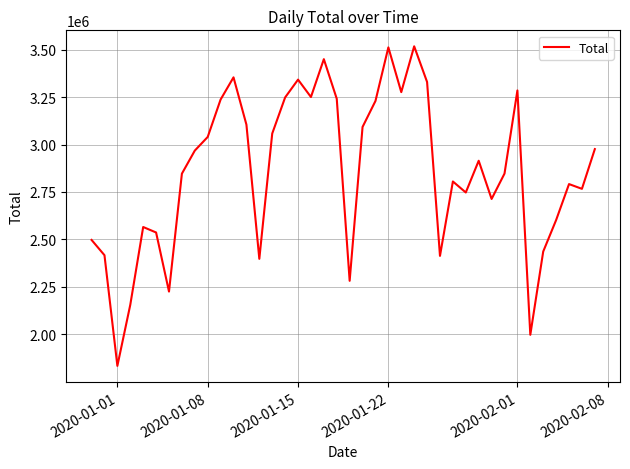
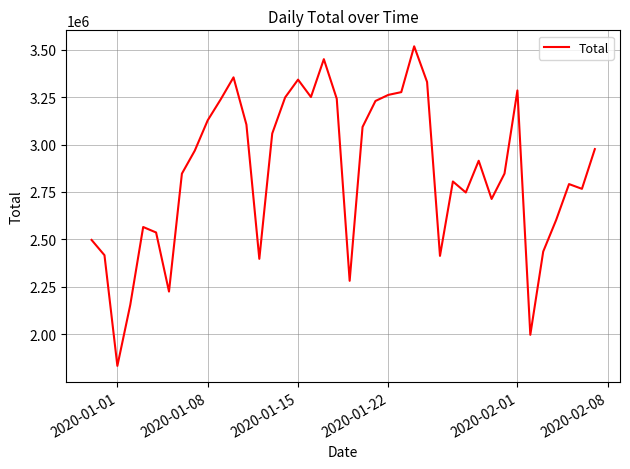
2020-01-08: 3040000 -> 3130000
2020-01-22: 3510000 -> 3260000
